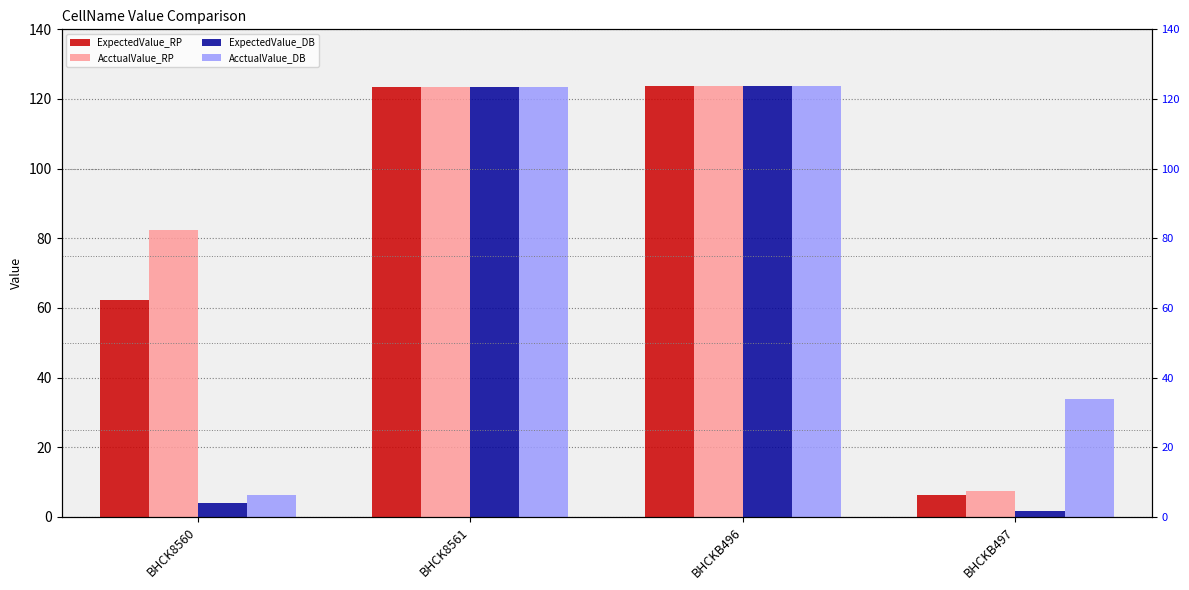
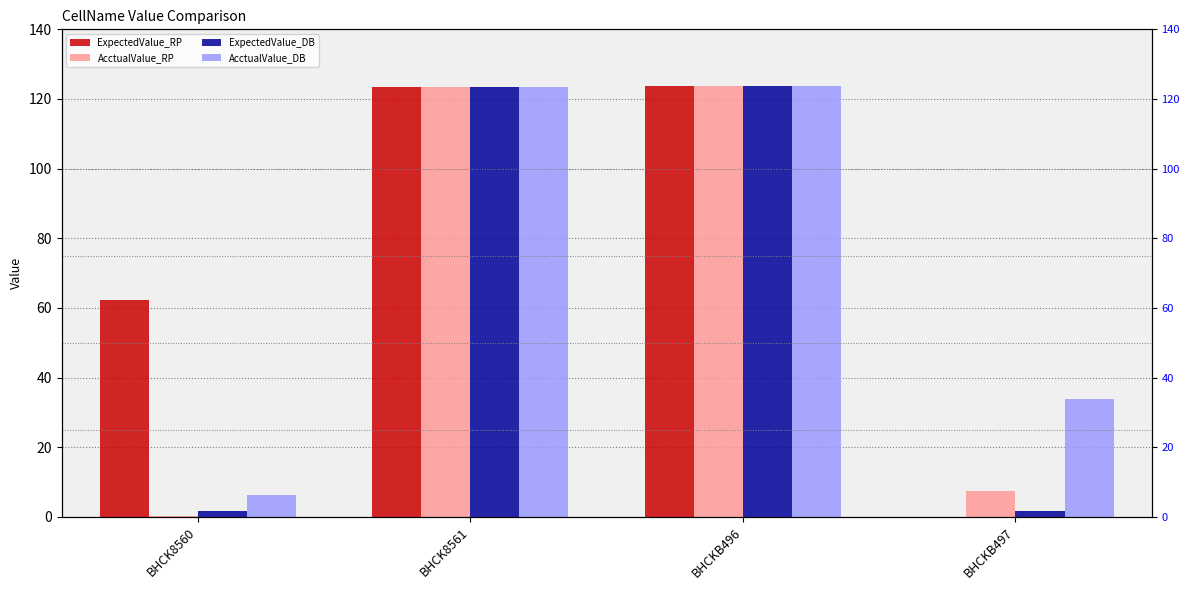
AcctualValue_RP, BHCK8560: 82 -> 0
ExpectedValue_DB, BHCK8560: 4 -> 2
ExpectedValue_RP, BHCKB497: 6 -> 0
